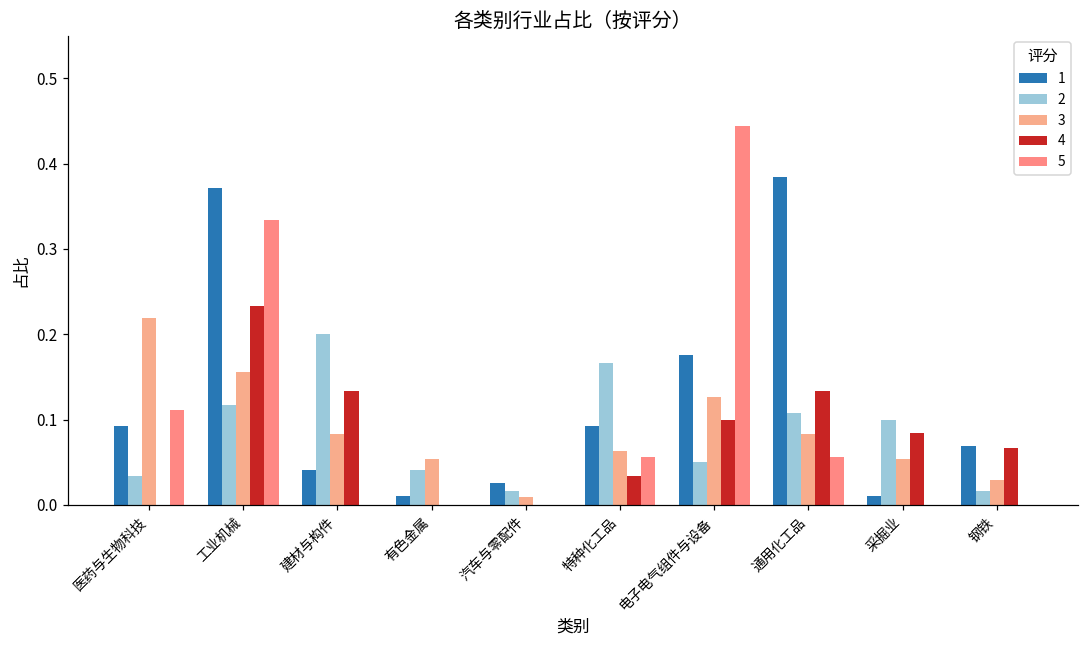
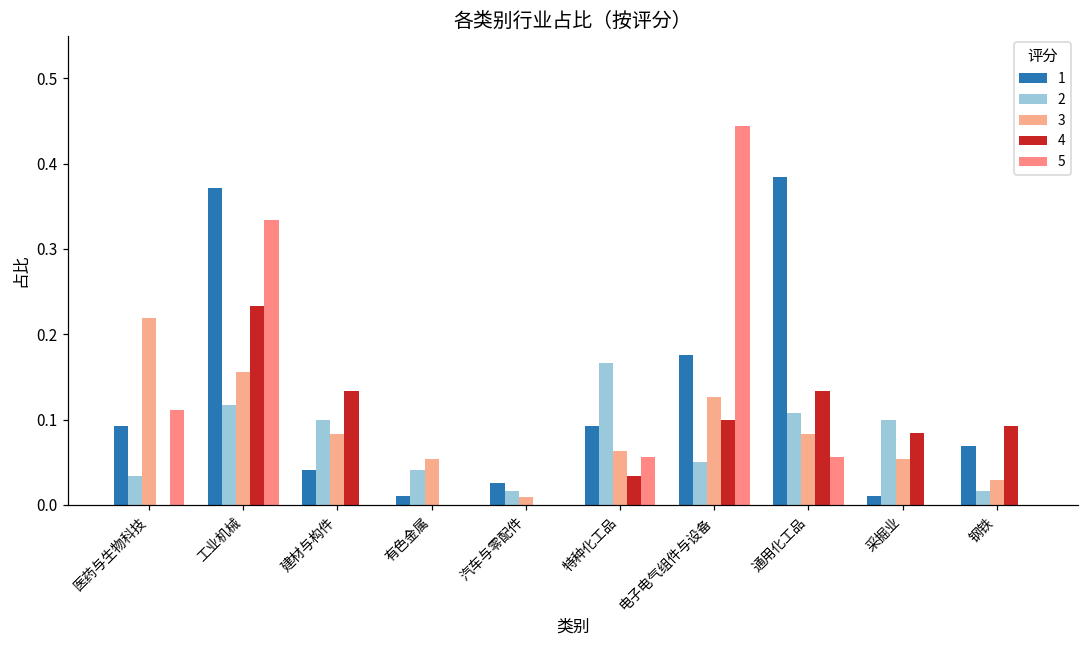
2, 建材与构件: 0.2 -> 0.1
4, 钢铁: 0.07 -> 0.09
